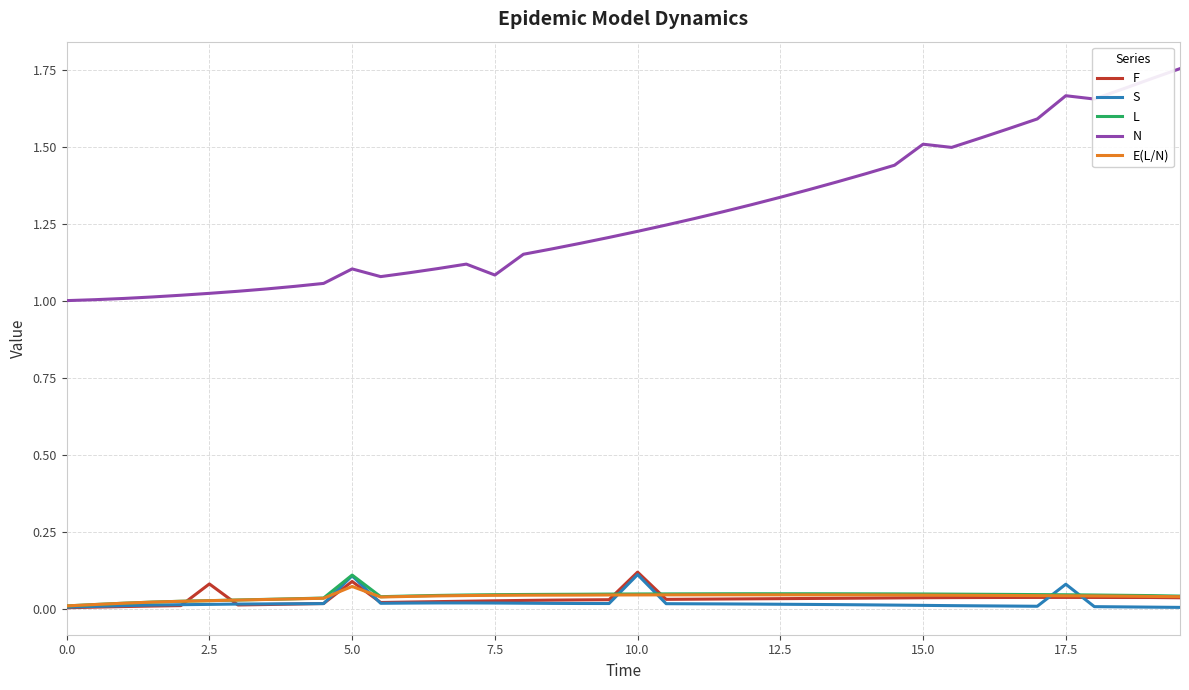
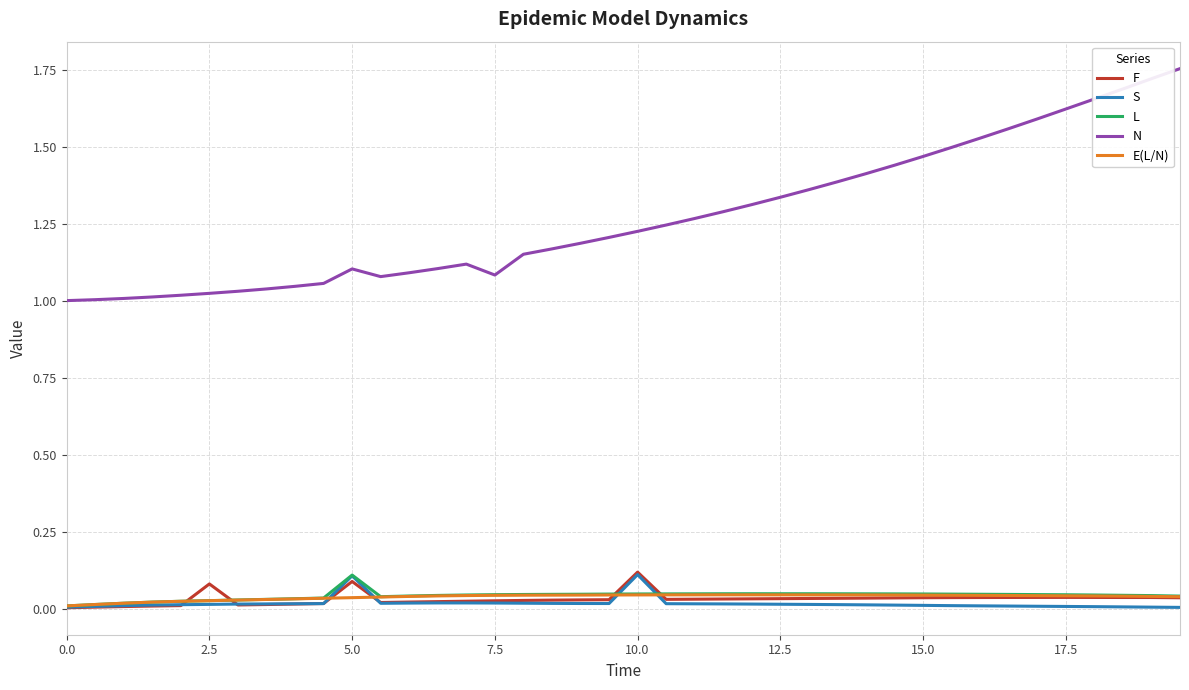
E(L/N), 5.0: 0.07 -> 0.04
N, 15.0: 1.51 -> 1.47
S, 17.5: 0.08 -> 0.01
N, 17.5: 1.67 -> 1.62
